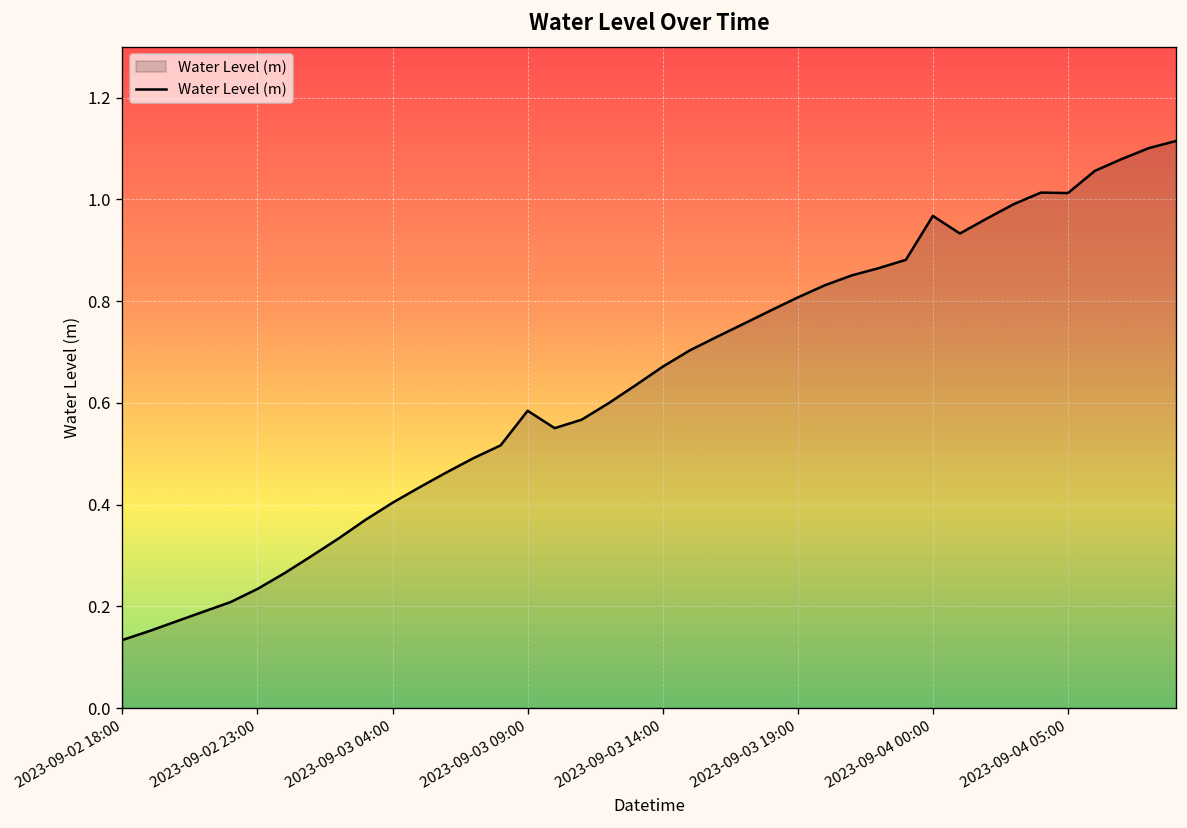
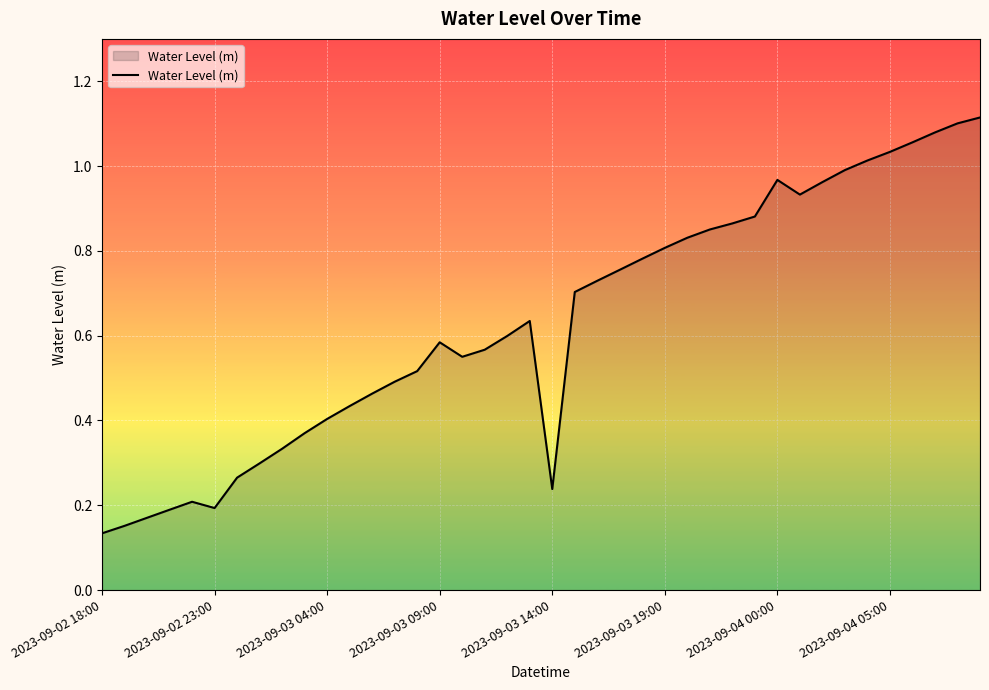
2023-09-02 23:00: 0.23 -> 0.19
2023-09-03 14:00: 0.67 -> 0.24
2023-09-04 05:00: 1.01 -> 1.03
